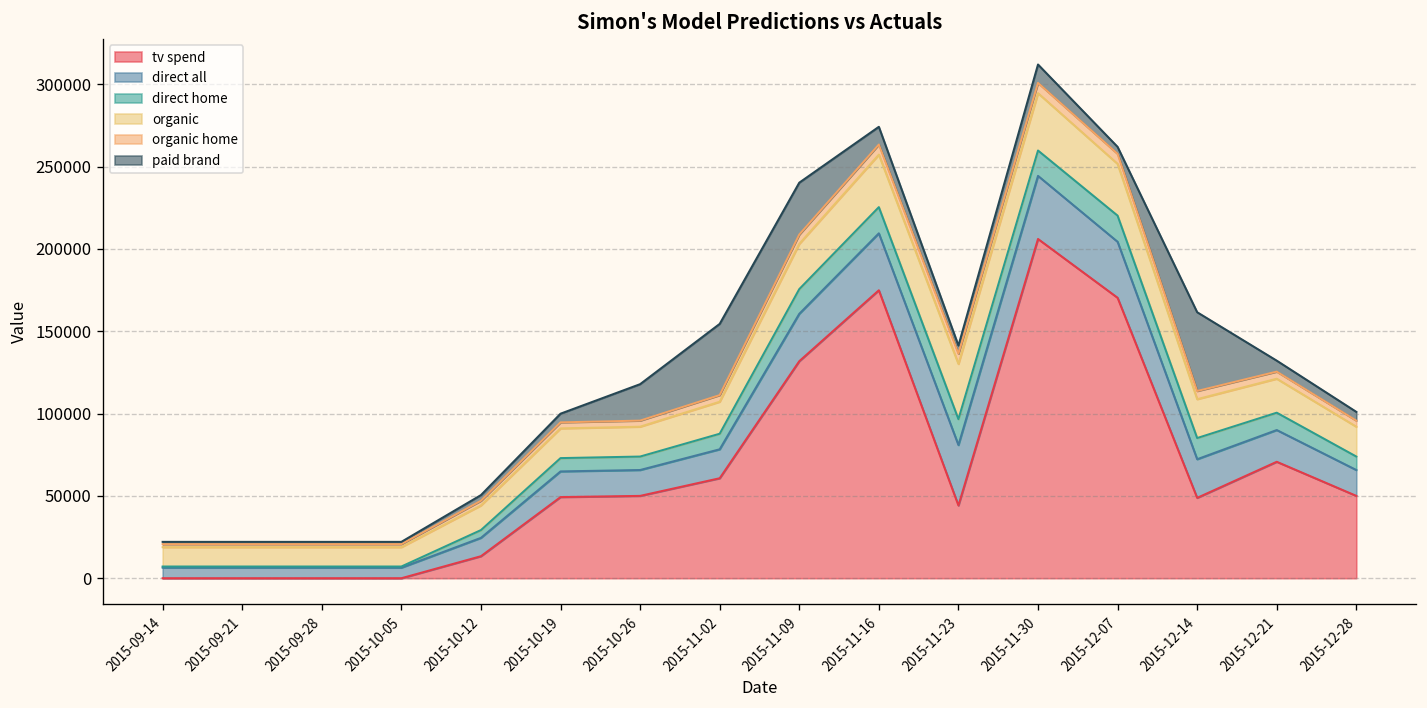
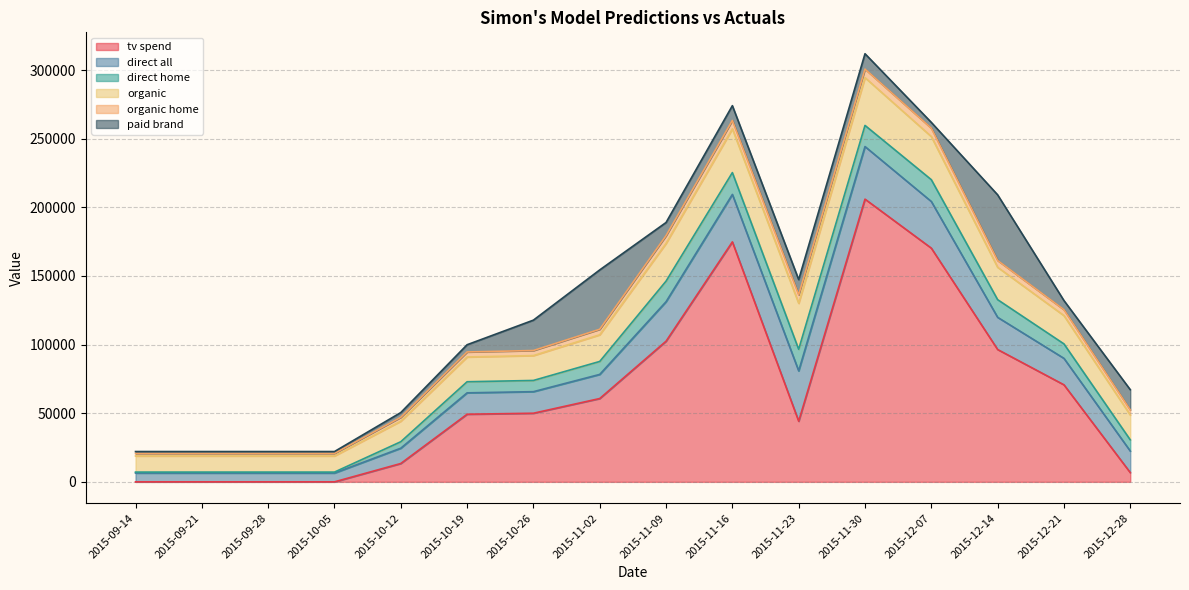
tv spend, 2015-11-09: 132000 -> 102000
paid brand, 2015-11-09: 32000 -> 10000
paid brand, 2015-11-23: 5000 -> 11000
tv spend, 2015-12-14: 49000 -> 96000
tv spend, 2015-12-28: 50000 -> 7000
paid brand, 2015-12-28: 5000 -> 15000
